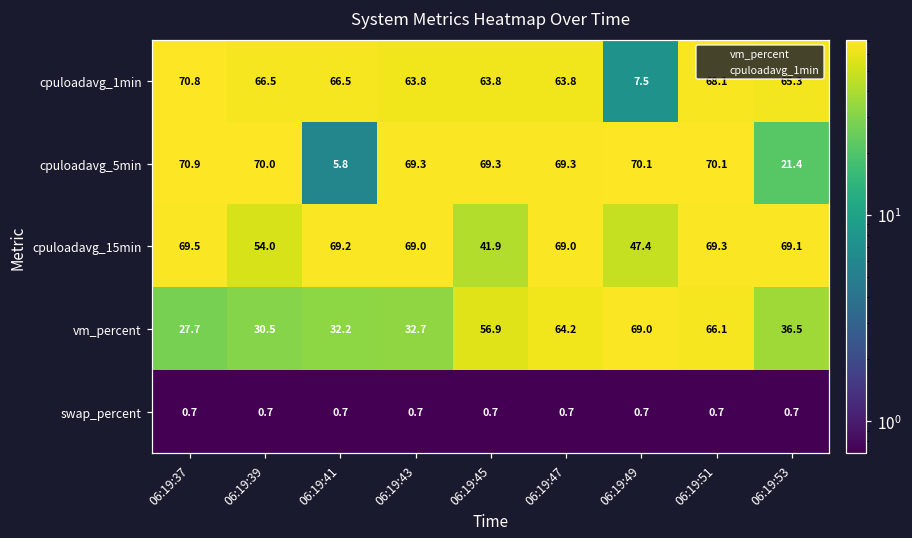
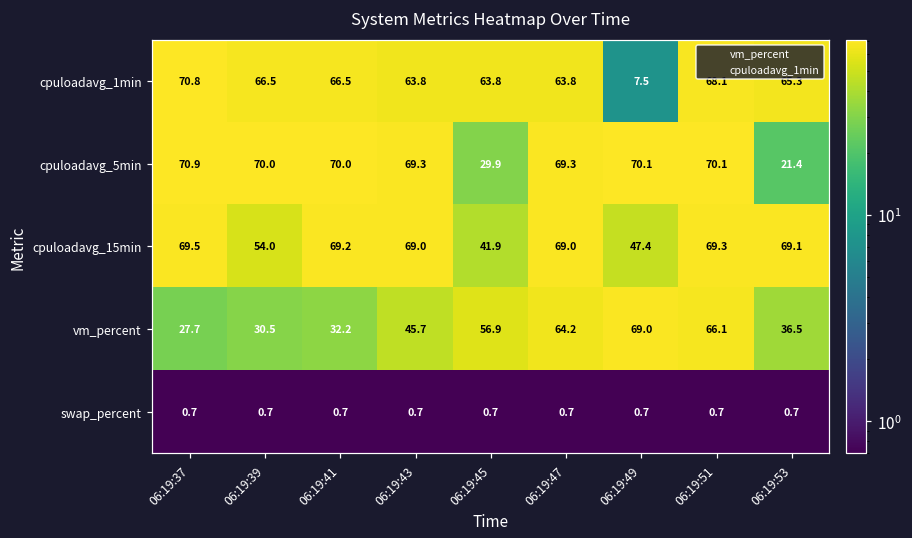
cpuloadavg_5min, 06:19:41: 5.8 -> 70.0
cpuloadavg_5min, 06:19:45: 69.3 -> 29.9
vm_percent, 06:19:43: 32.7 -> 45.7
